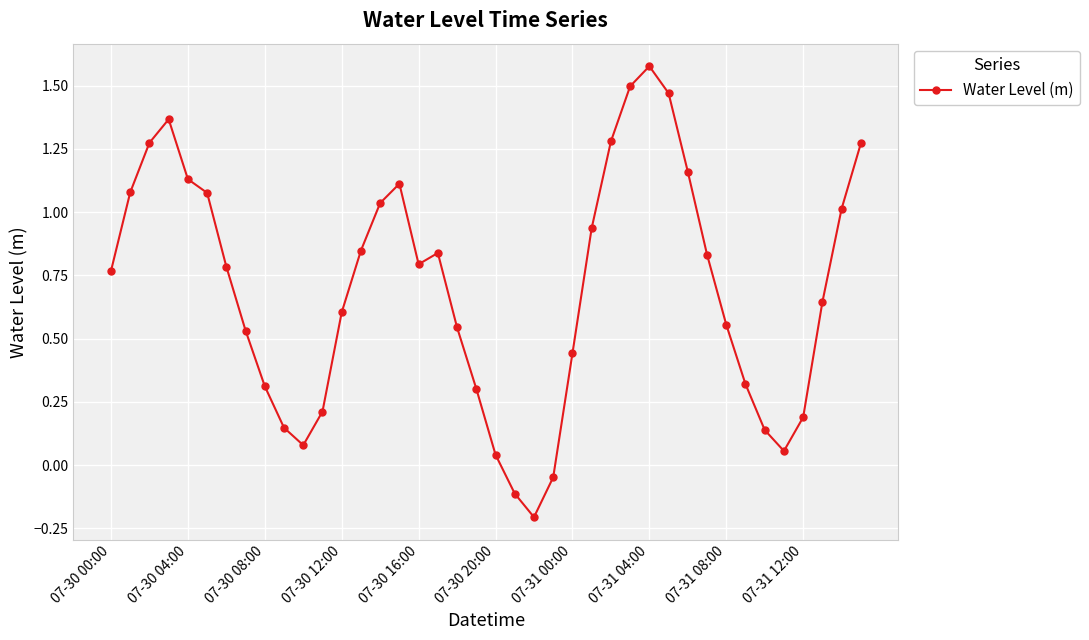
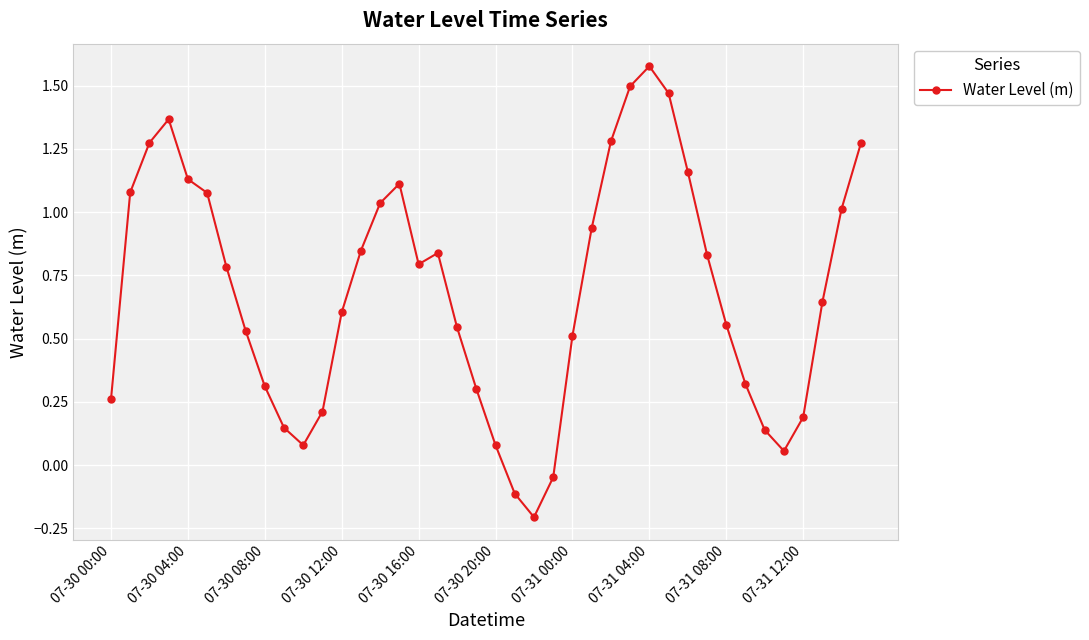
07-30 00:00: 0.77 -> 0.26
07-30 20:00: 0.04 -> 0.08
07-31 00:00: 0.44 -> 0.51
